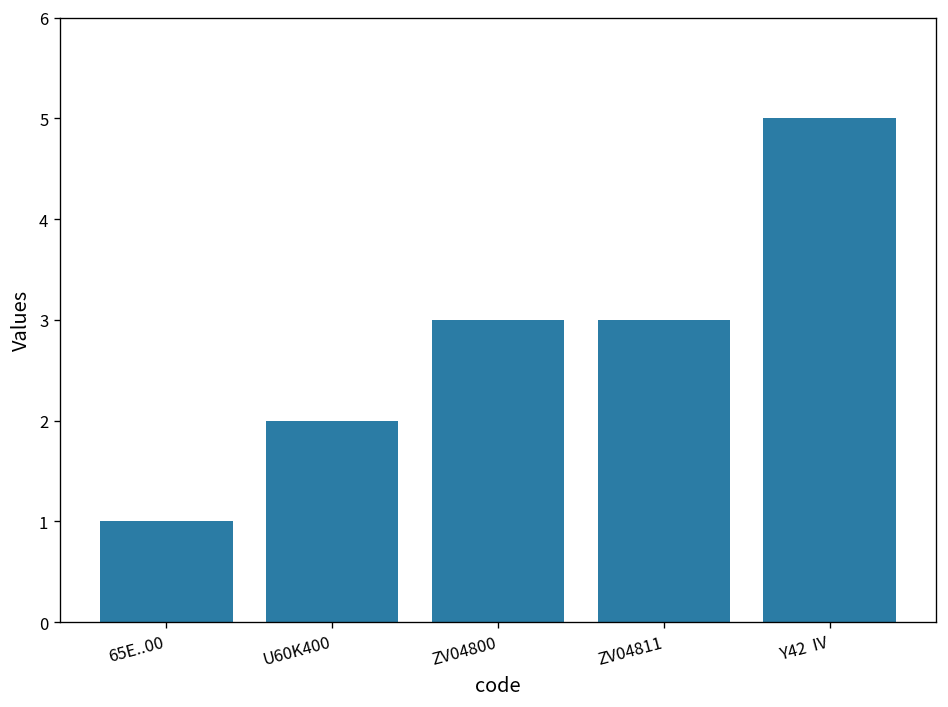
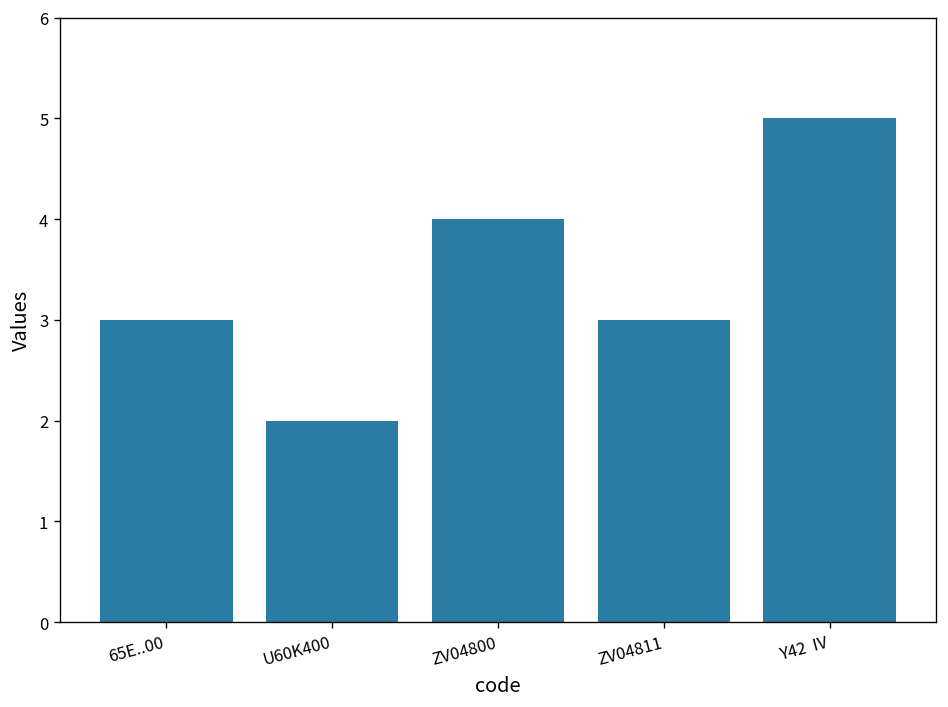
65E..00: 1 -> 3
ZV04800: 3 -> 4
